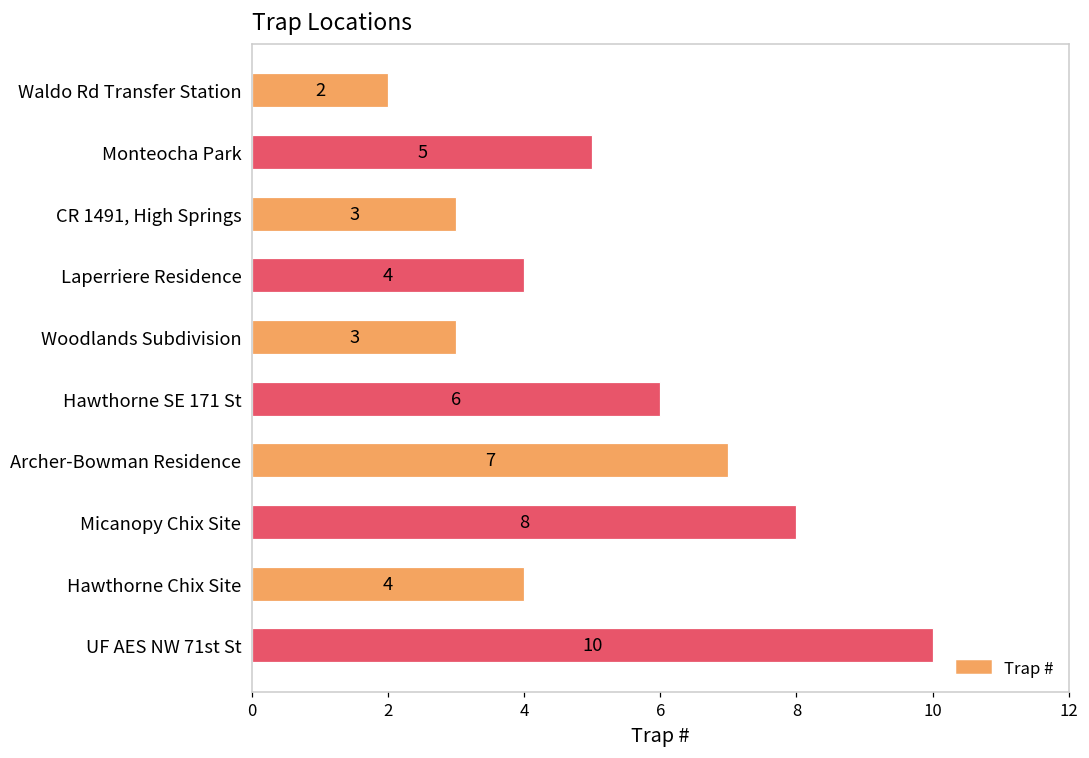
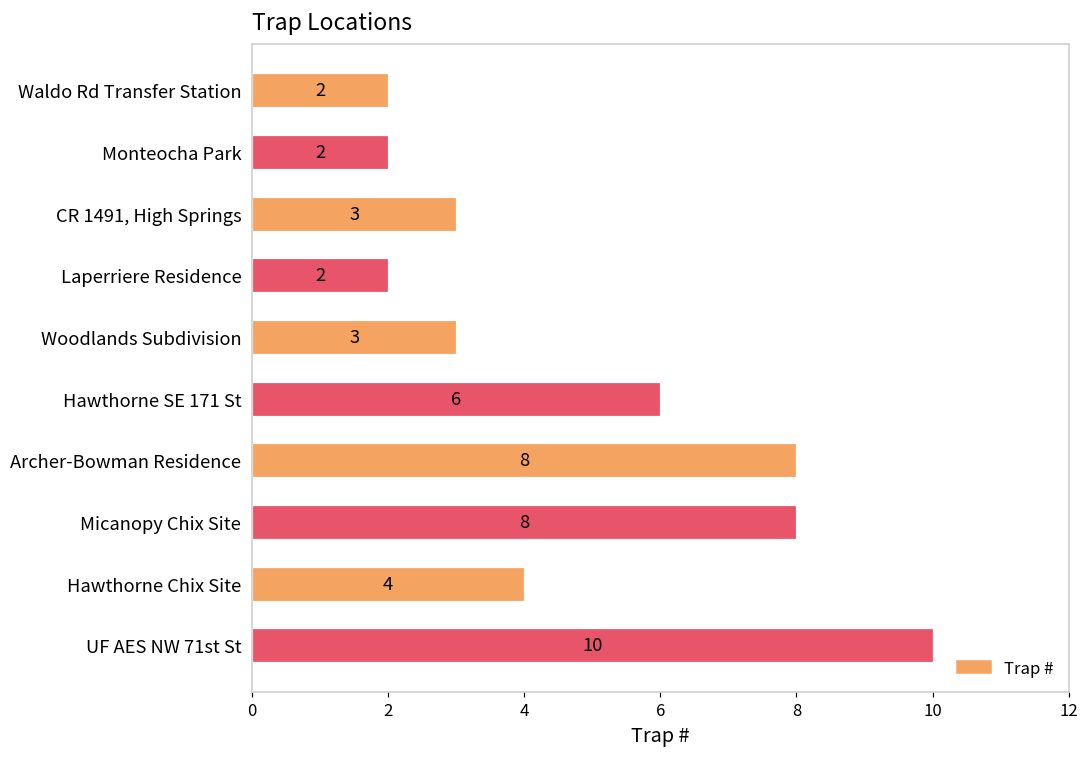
Monteocha Park: 5 -> 2
Laperriere Residence: 4 -> 2
Archer-Bowman Residence: 7 -> 8
